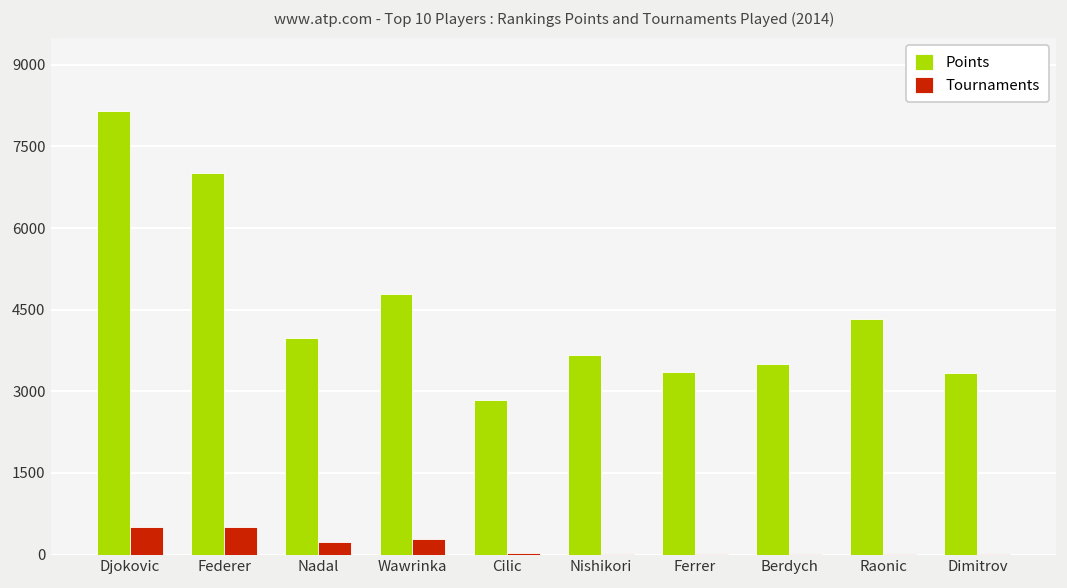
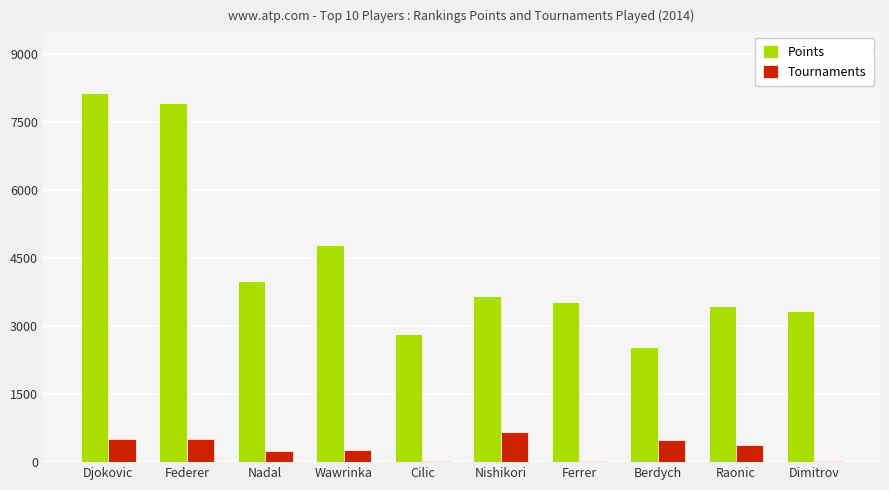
Points, Federer: 7000 -> 7900
Tournaments, Nishikori: 0 -> 700
Points, Ferrer: 3300 -> 3500
Points, Berdych: 3500 -> 2500
Tournaments, Berdych: 0 -> 500
Points, Raonic: 4300 -> 3400
Tournaments, Raonic: 0 -> 400
